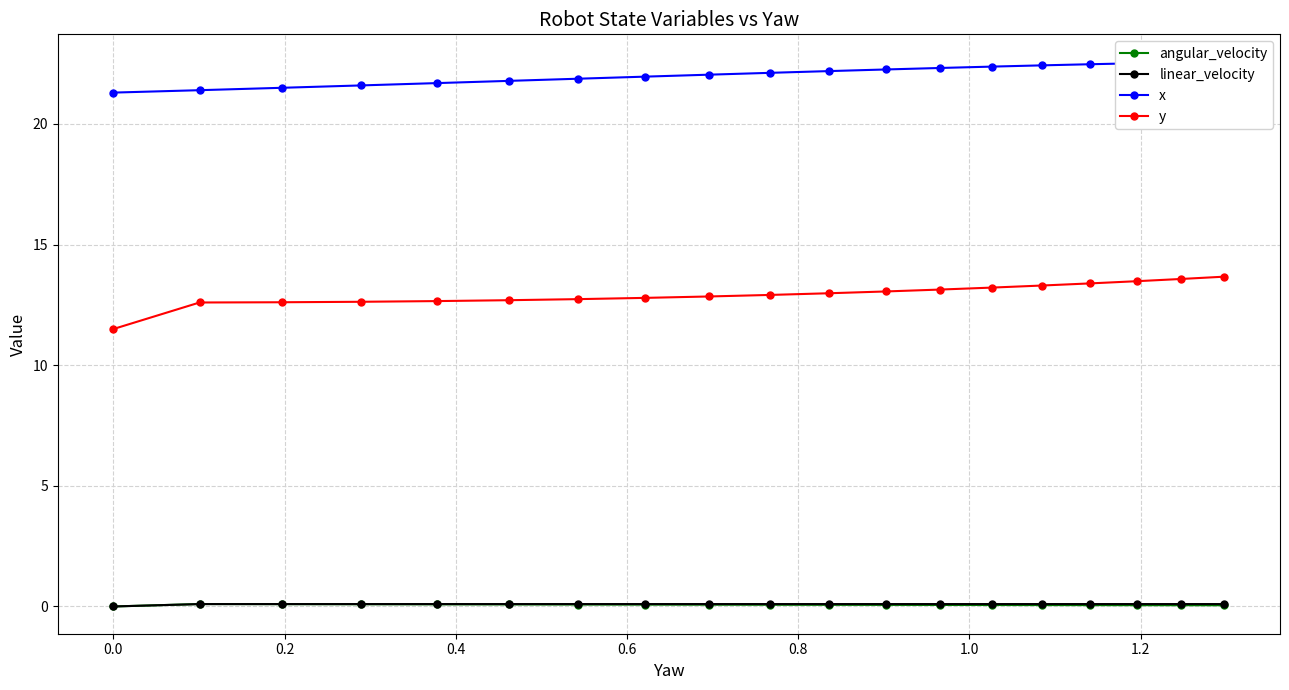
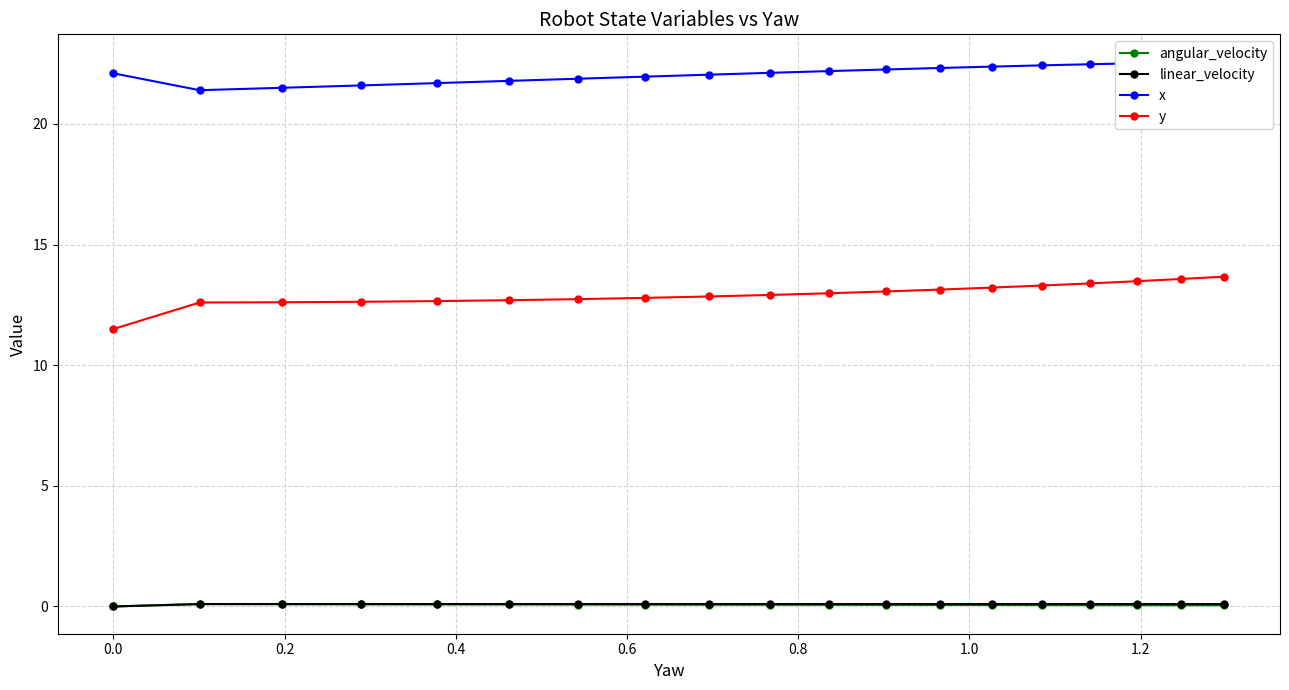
x, 0.0: 21.3 -> 22.1
